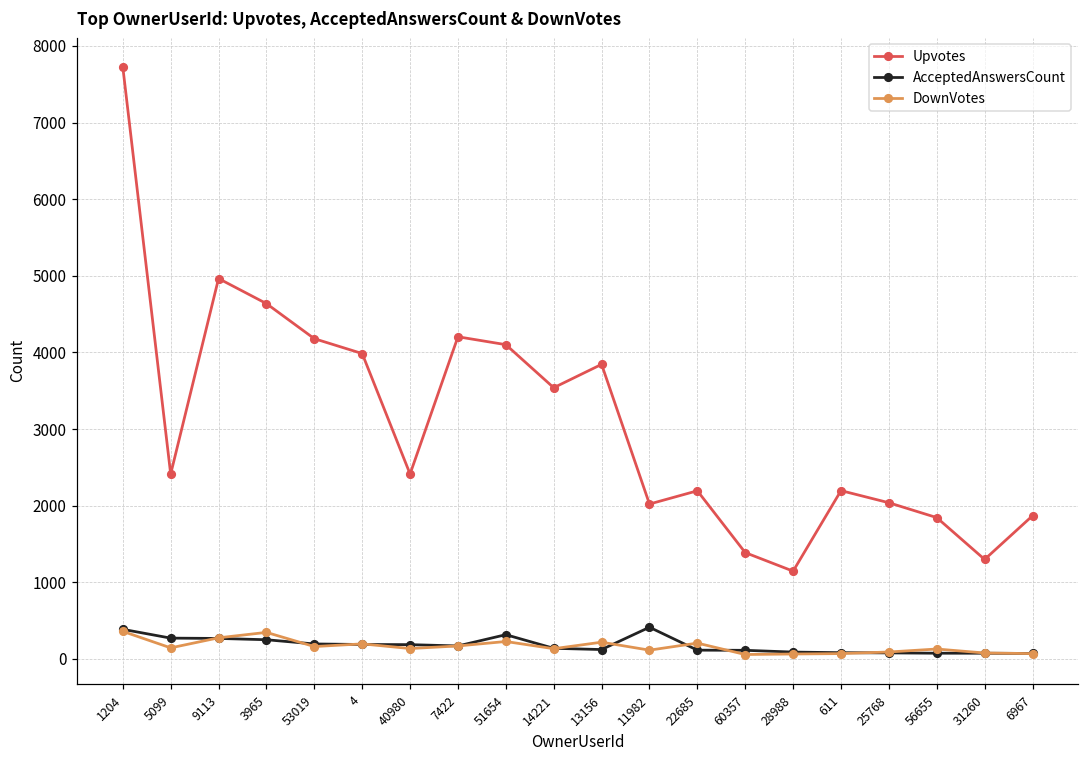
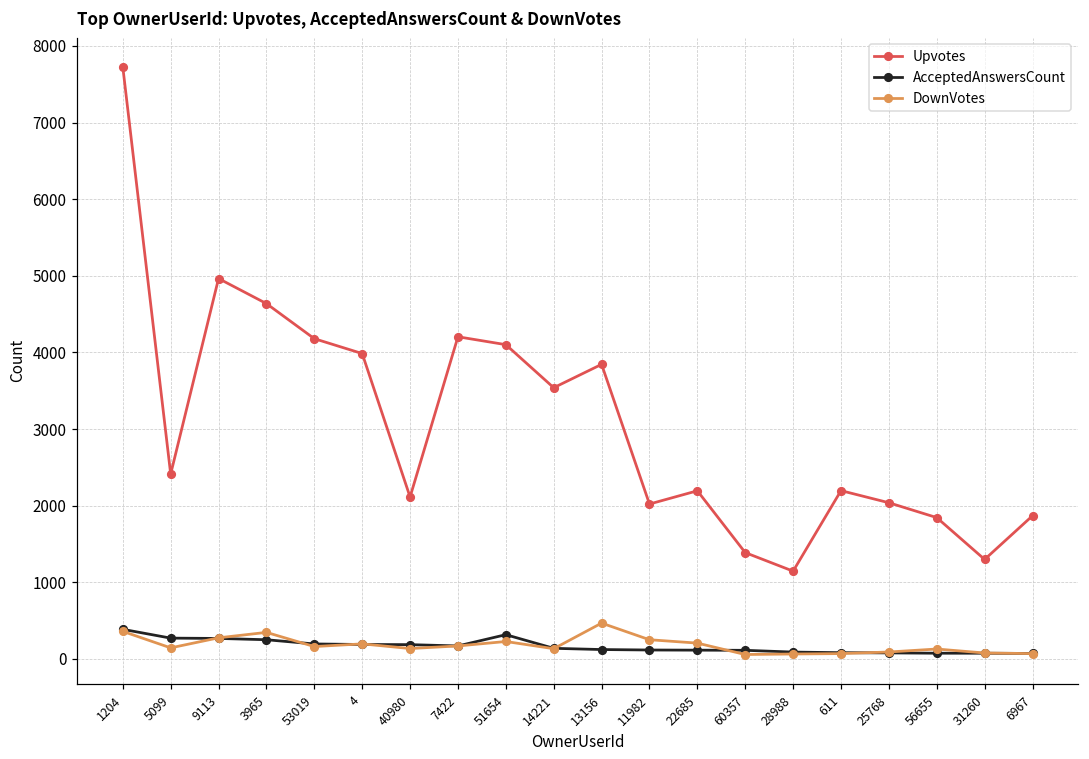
Upvotes, 40980: 2400 -> 2100
DownVotes, 13156: 200 -> 500
AcceptedAnswersCount, 11982: 400 -> 100
DownVotes, 11982: 100 -> 300
